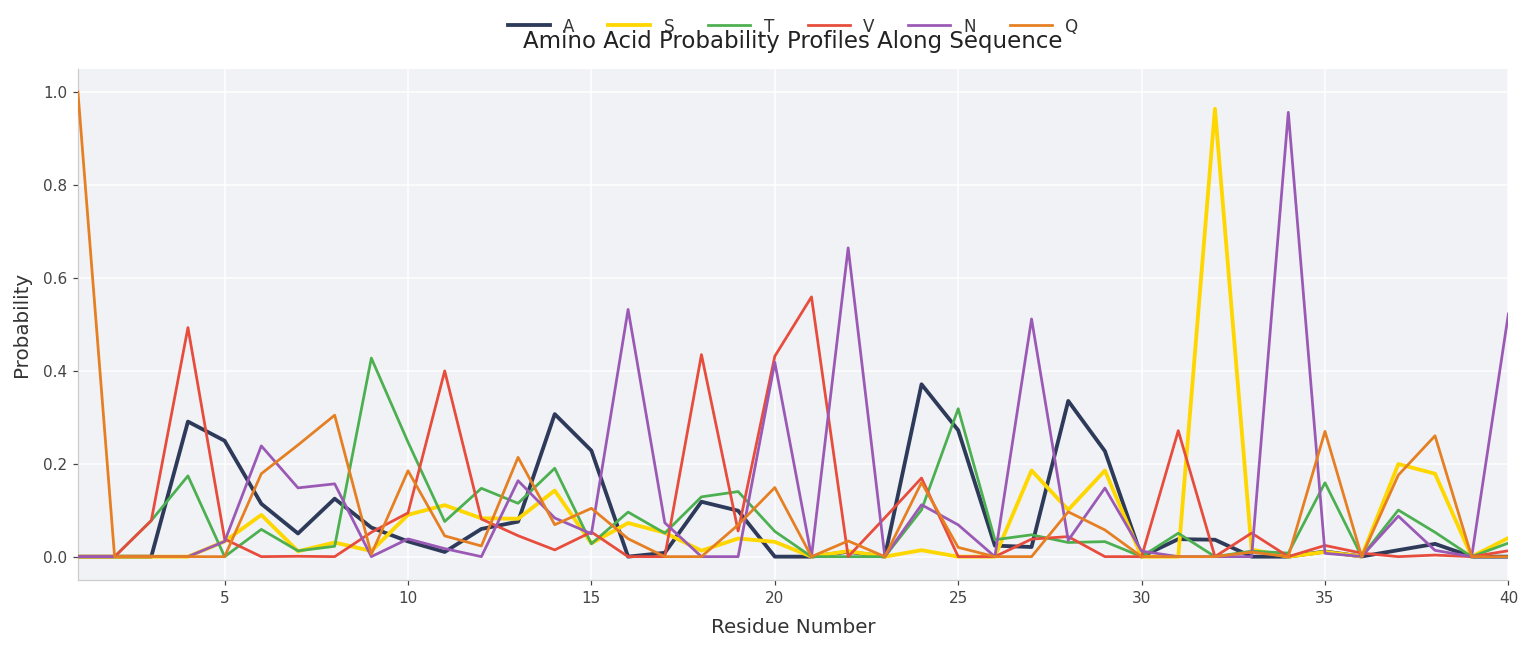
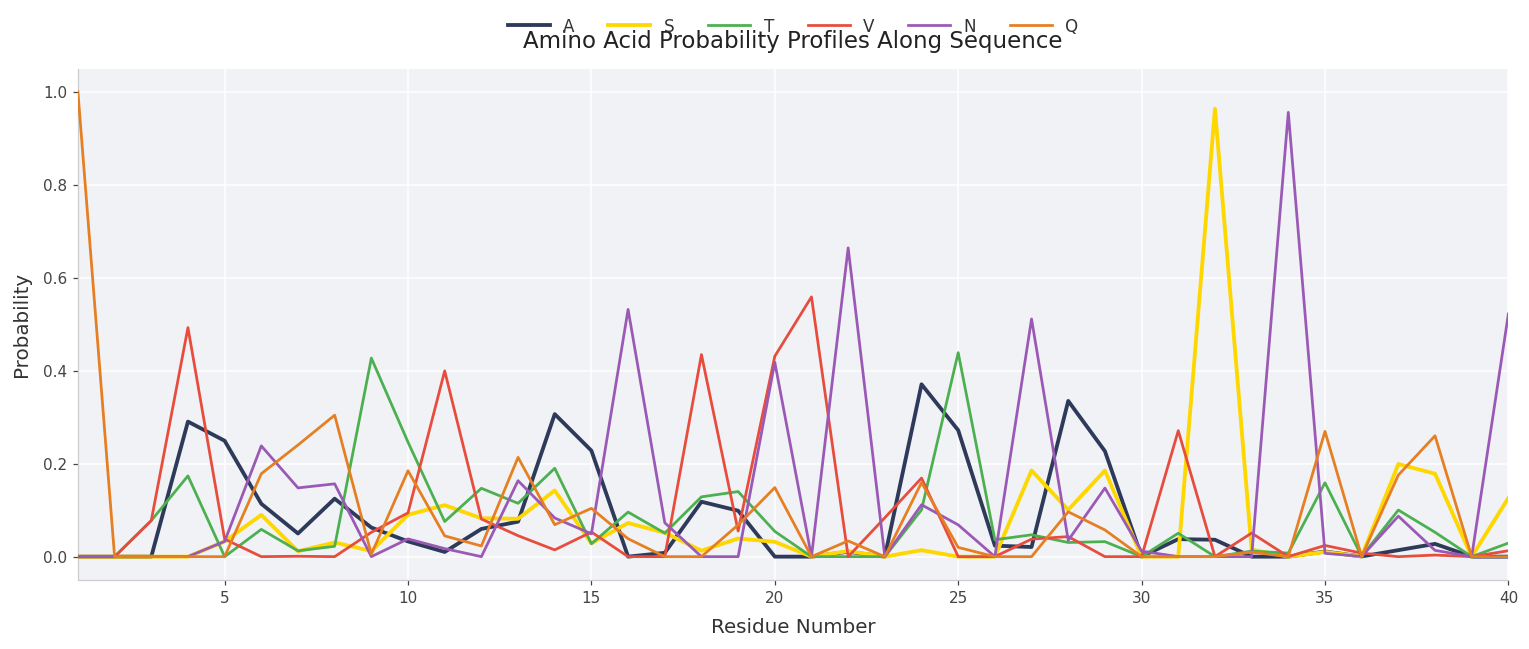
T, 25: 0.32 -> 0.44
S, 40: 0.04 -> 0.13
